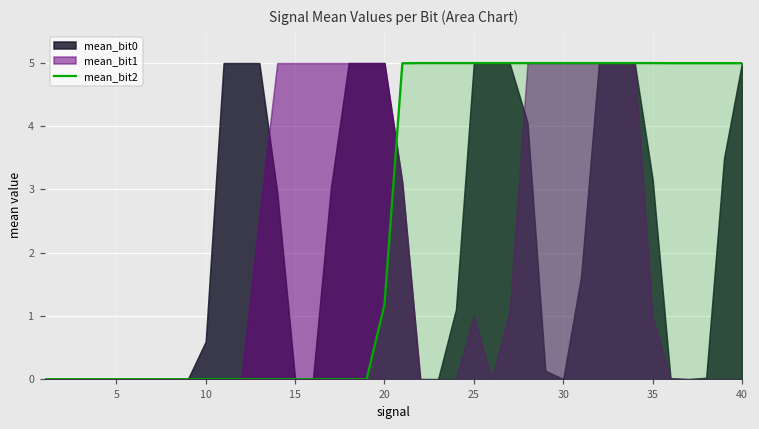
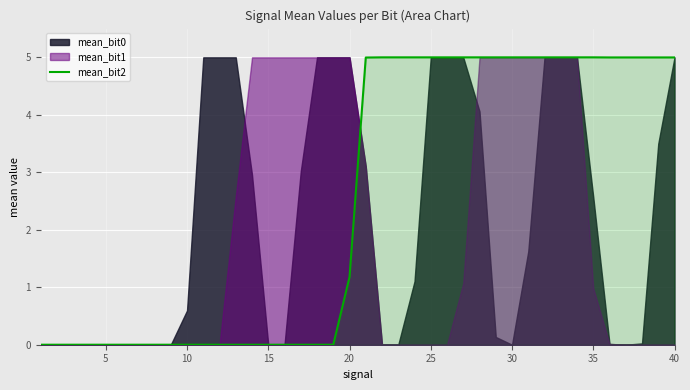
mean_bit1, 25: 1 -> 0
mean_bit0, 35: 3.2 -> 2.6
